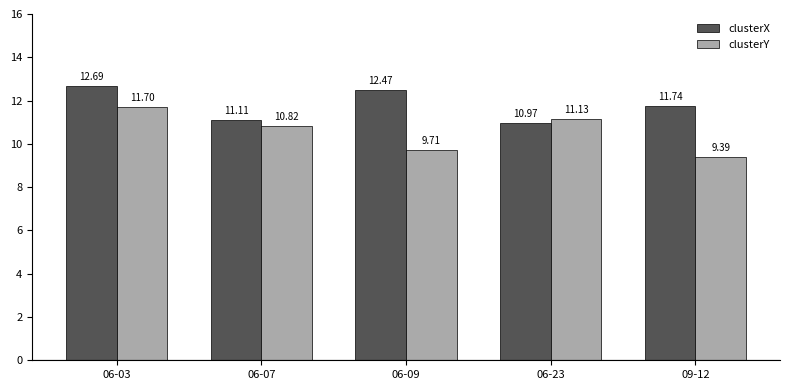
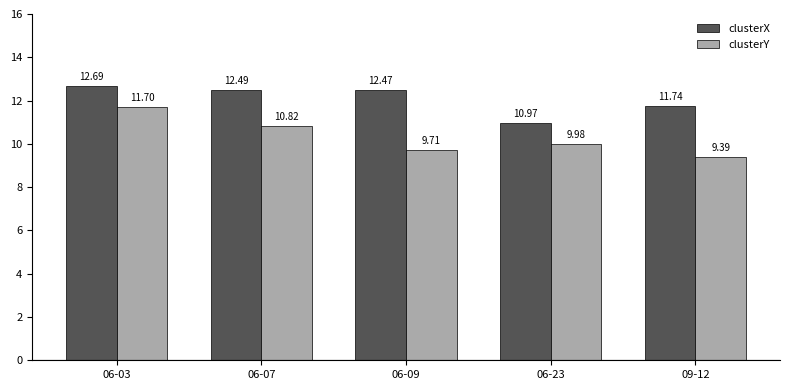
clusterX, 06-07: 11.11 -> 12.49
clusterY, 06-23: 11.13 -> 9.98
